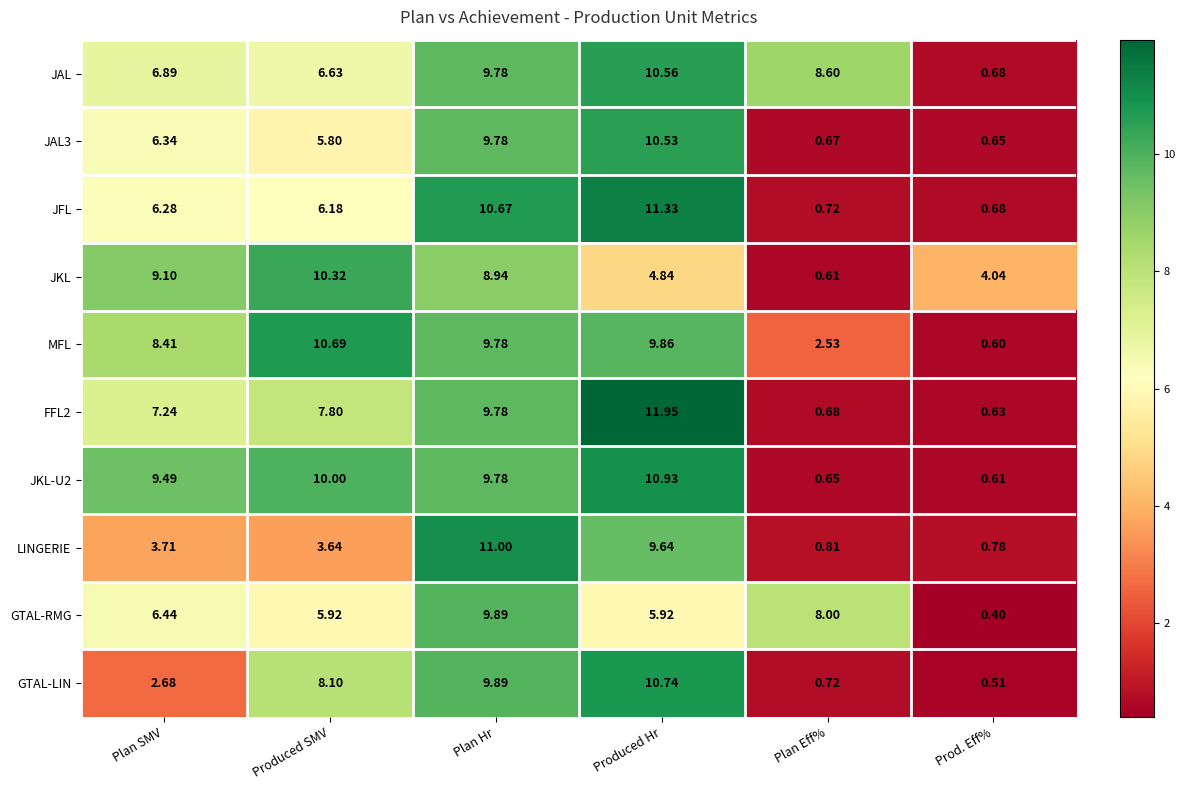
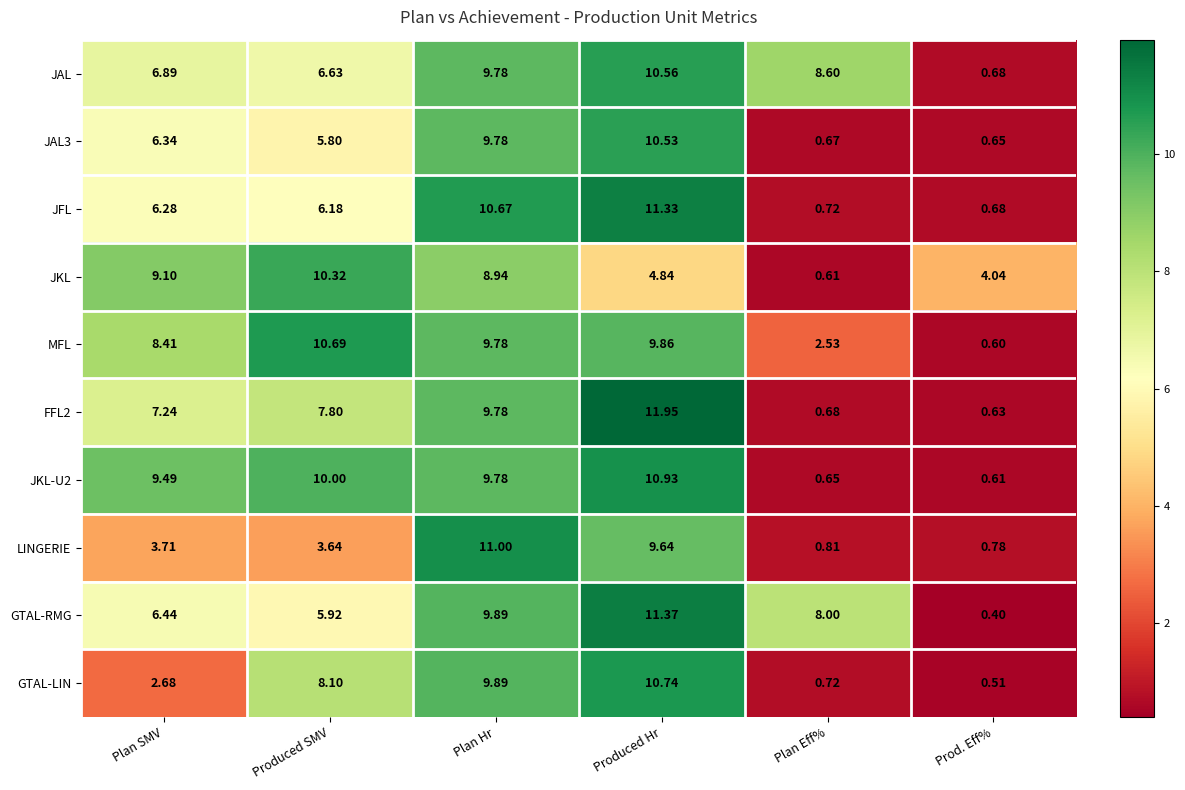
GTAL-RMG, Produced Hr: 5.92 -> 11.37
